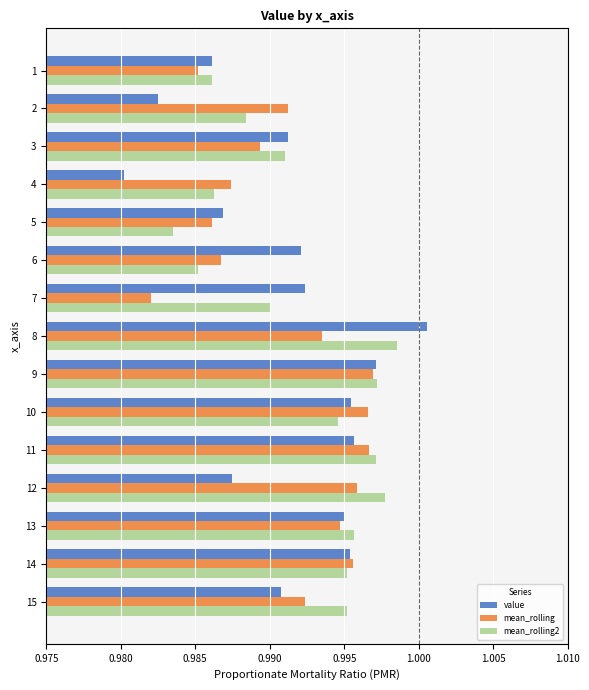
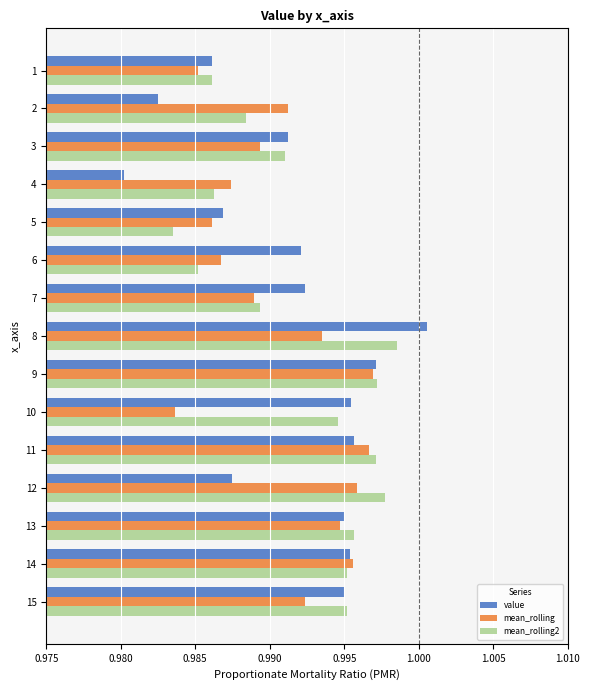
mean_rolling, 7: 0.9821 -> 0.9889
mean_rolling2, 7: 0.9900 -> 0.9893
mean_rolling, 10: 0.9966 -> 0.9837
value, 15: 0.9908 -> 0.9951
